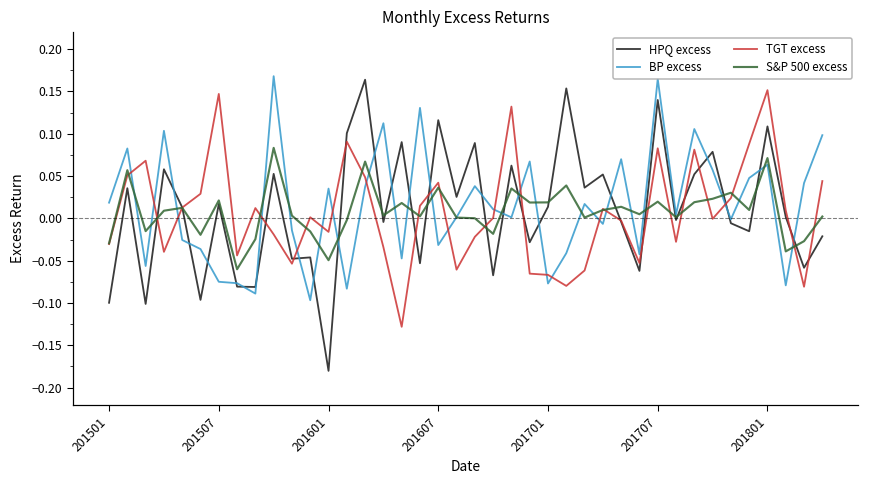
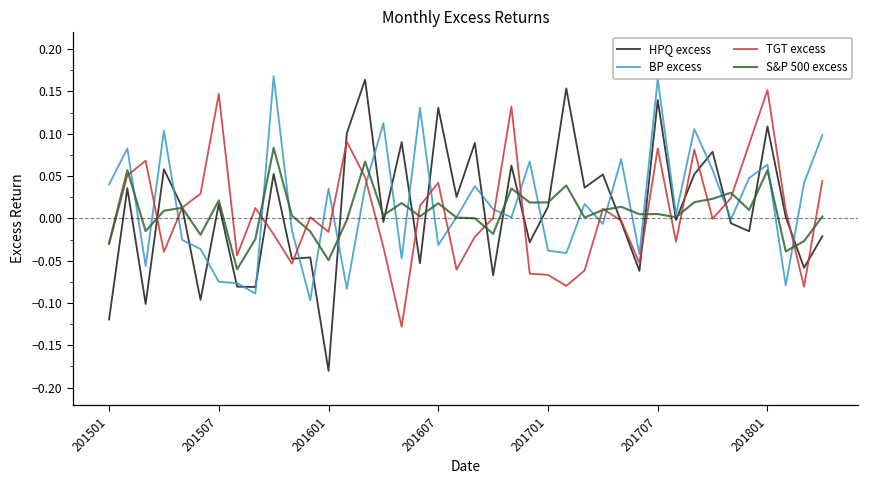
HPQ excess, 201501: -0.10 -> -0.12
BP excess, 201501: 0.02 -> 0.04
HPQ excess, 201607: 0.12 -> 0.13
S&P 500 excess, 201607: 0.04 -> 0.02
BP excess, 201701: -0.08 -> -0.04
S&P 500 excess, 201707: 0.02 -> 0.01
S&P 500 excess, 201801: 0.07 -> 0.06
